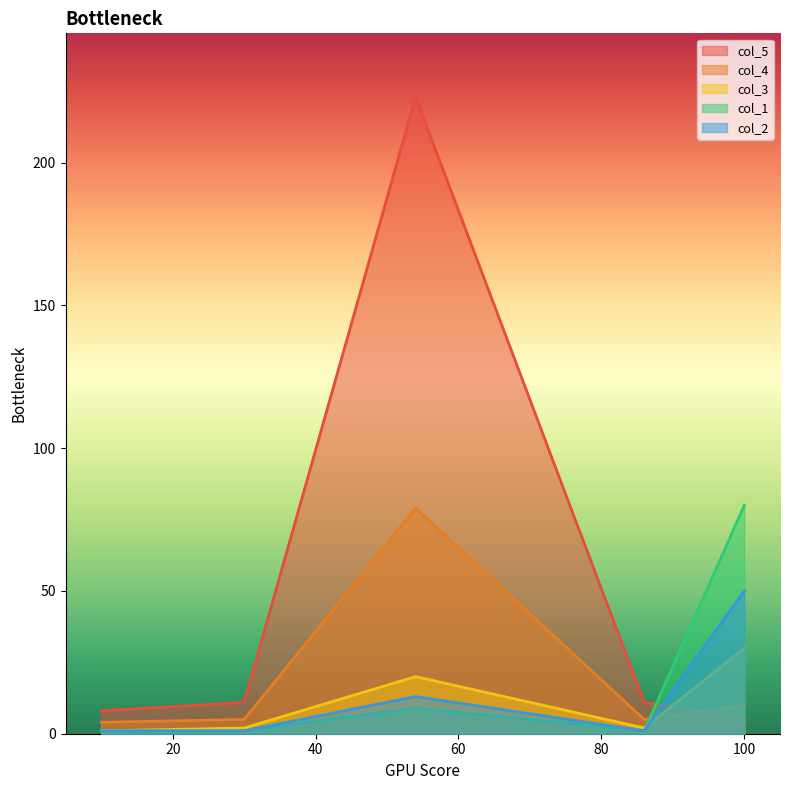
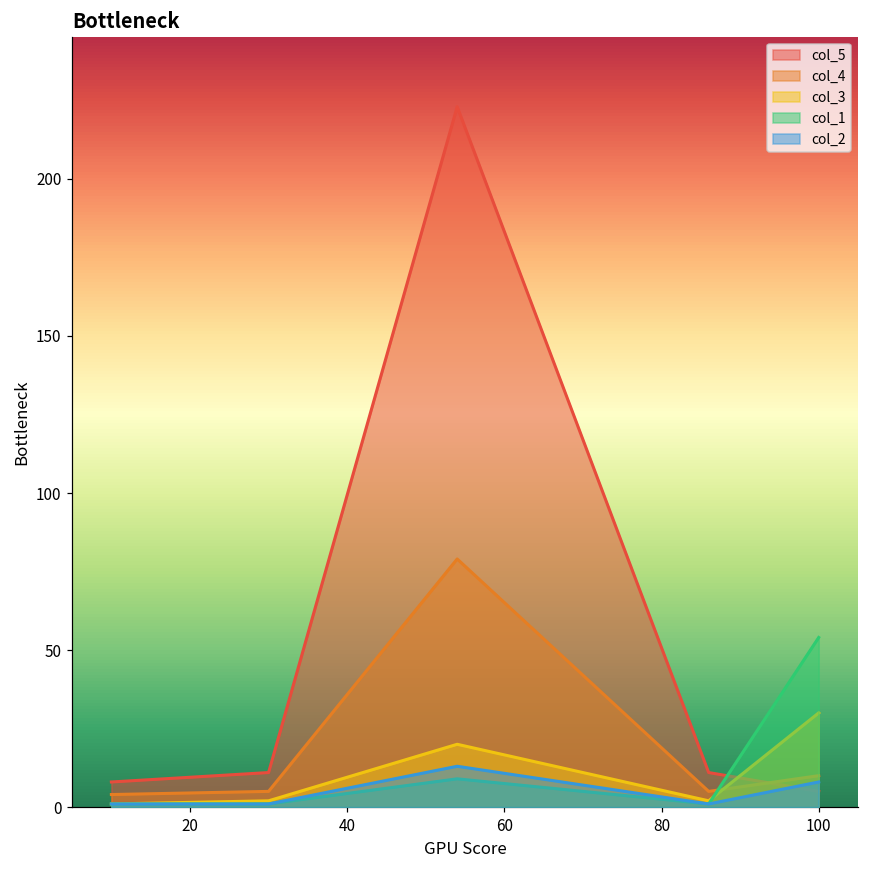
col_1, 100: 80 -> 54
col_2, 100: 50 -> 8
